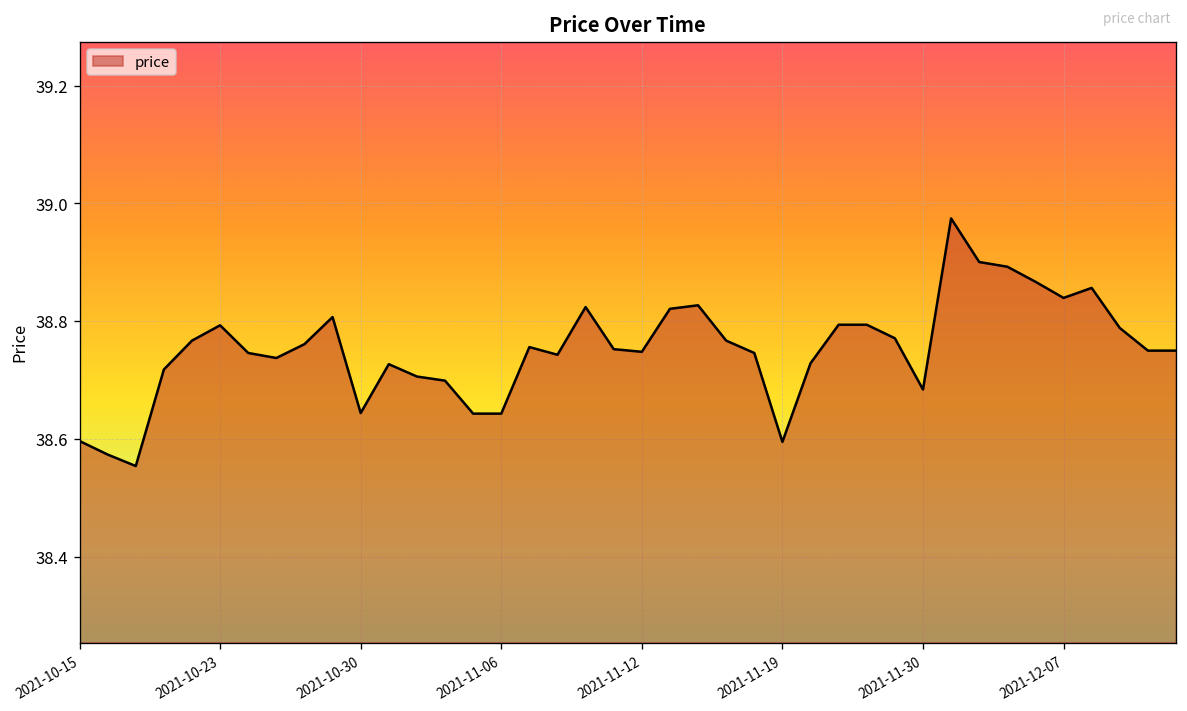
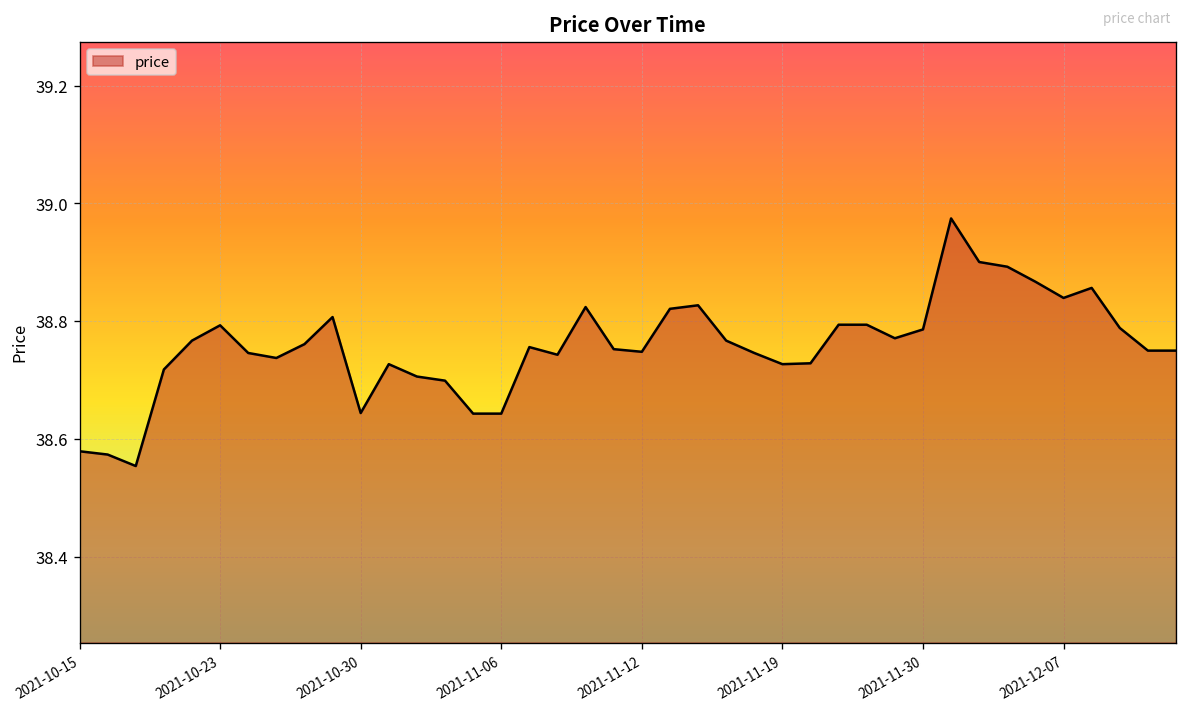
2021-10-15: 38.60 -> 38.58
2021-11-19: 38.60 -> 38.73
2021-11-30: 38.68 -> 38.79
